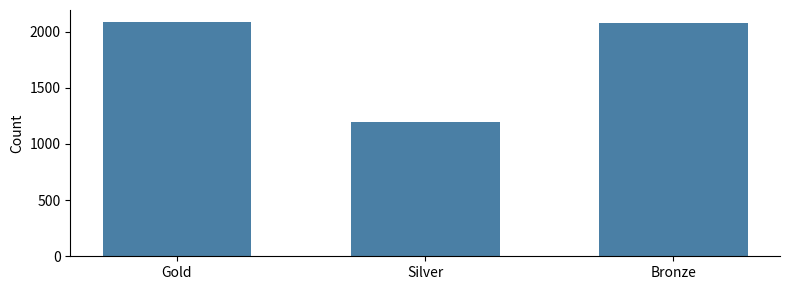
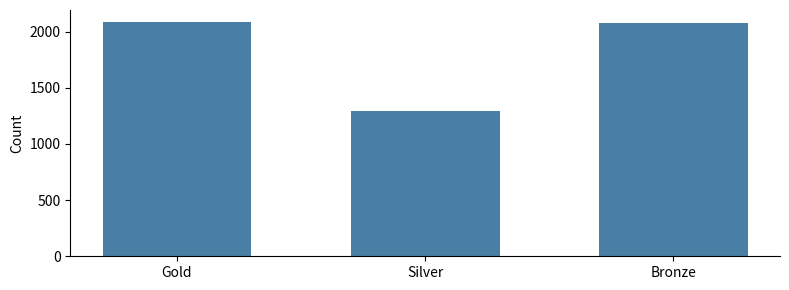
Silver: 1200 -> 1300
